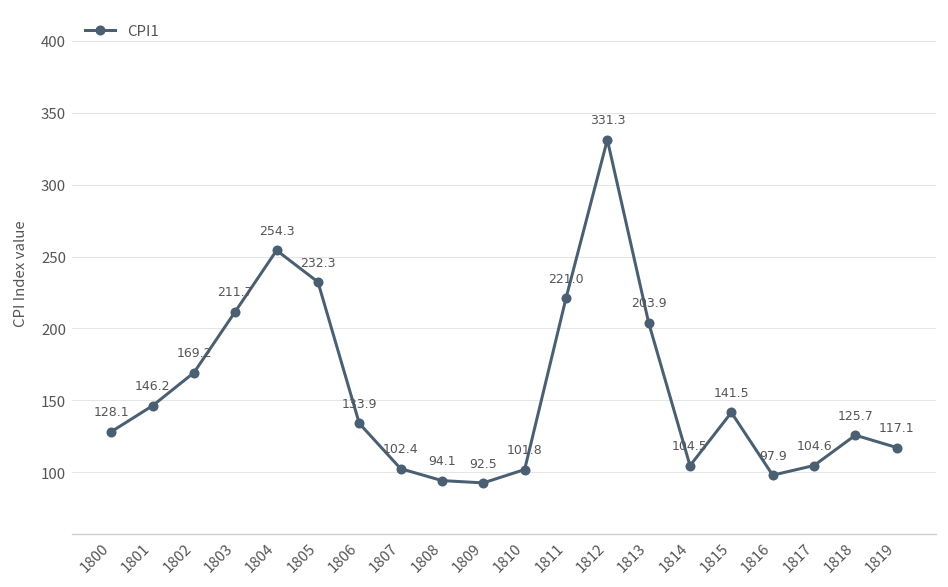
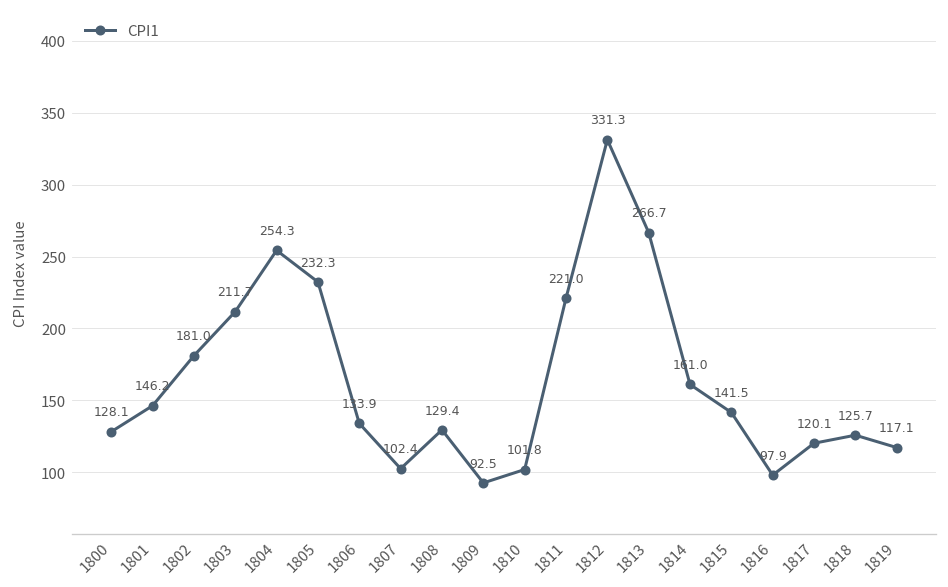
1802: 169.2 -> 181.0
1808: 94.1 -> 129.4
1813: 203.9 -> 266.7
1814: 104.5 -> 161.0
1817: 104.6 -> 120.1
